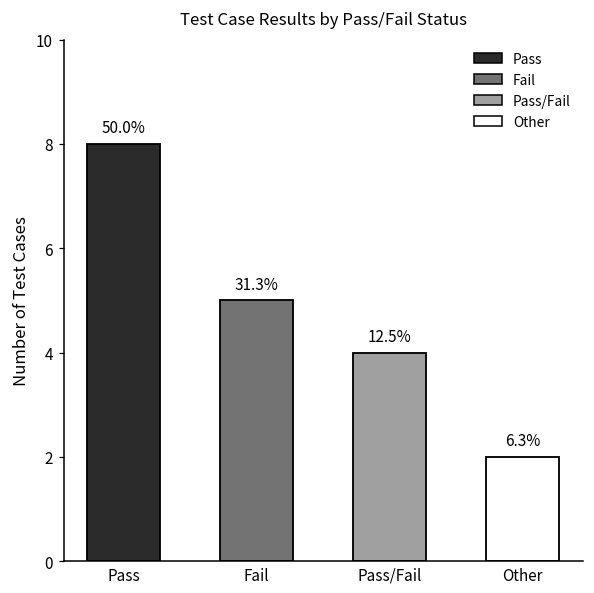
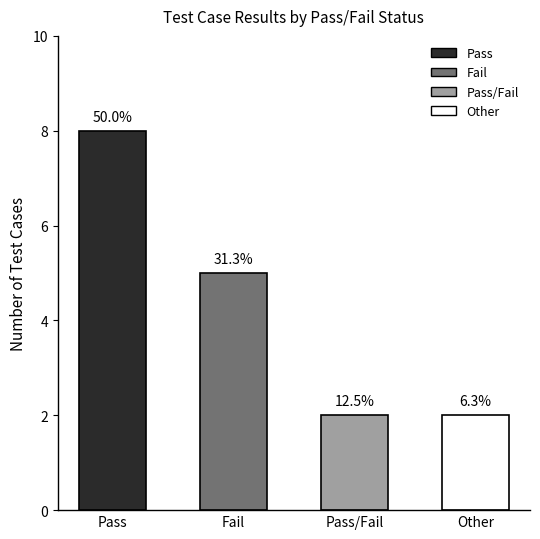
Pass/Fail: 4 -> 2
